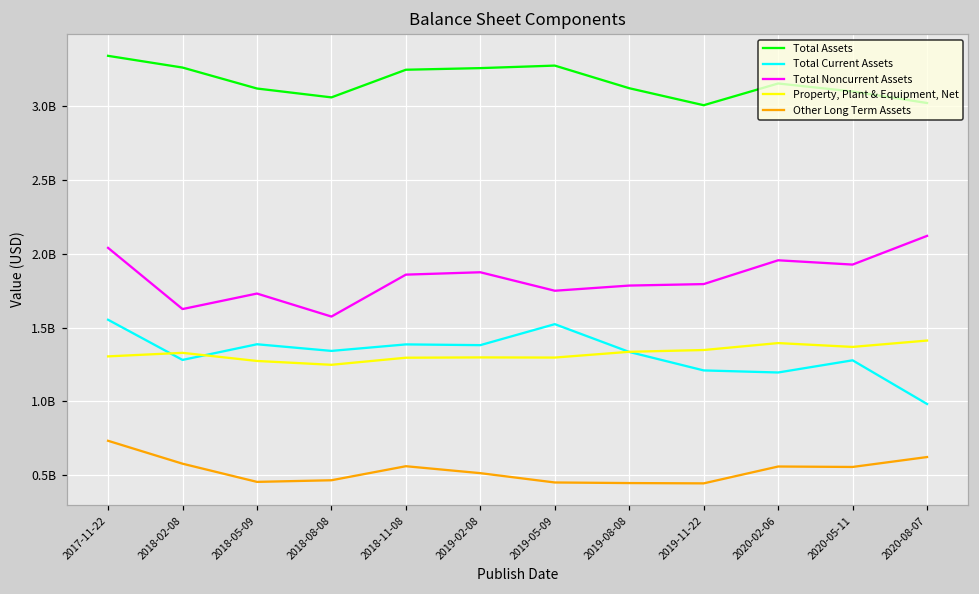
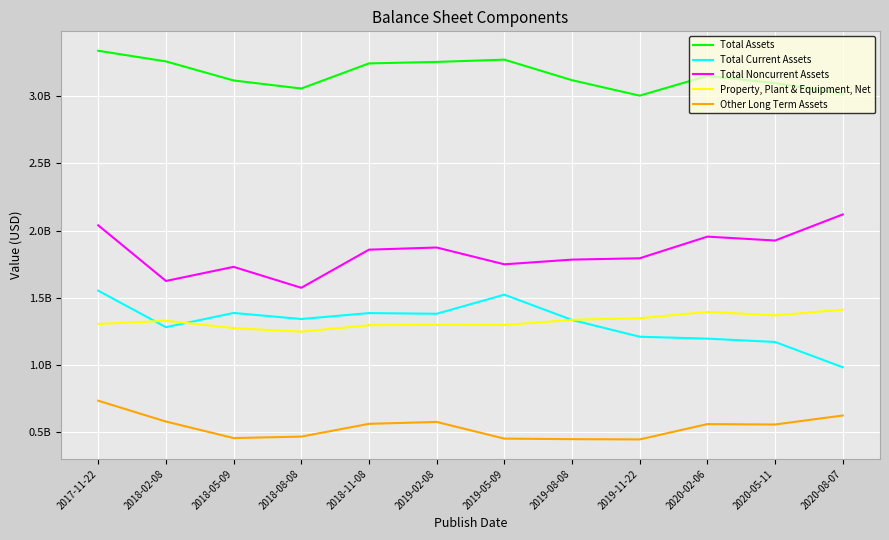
Other Long Term Assets, 2019-02-08: 520000000 -> 580000000
Total Current Assets, 2020-05-11: 1280000000 -> 1170000000
